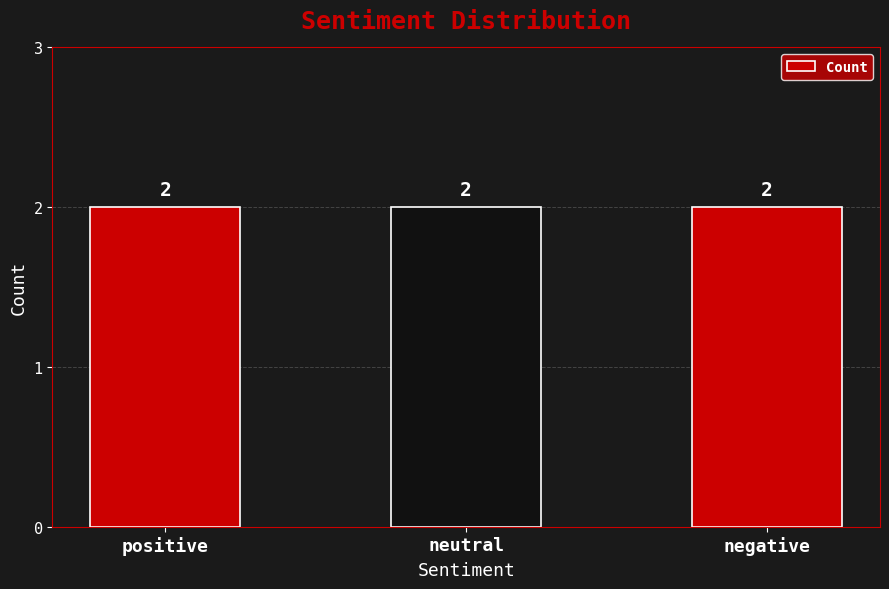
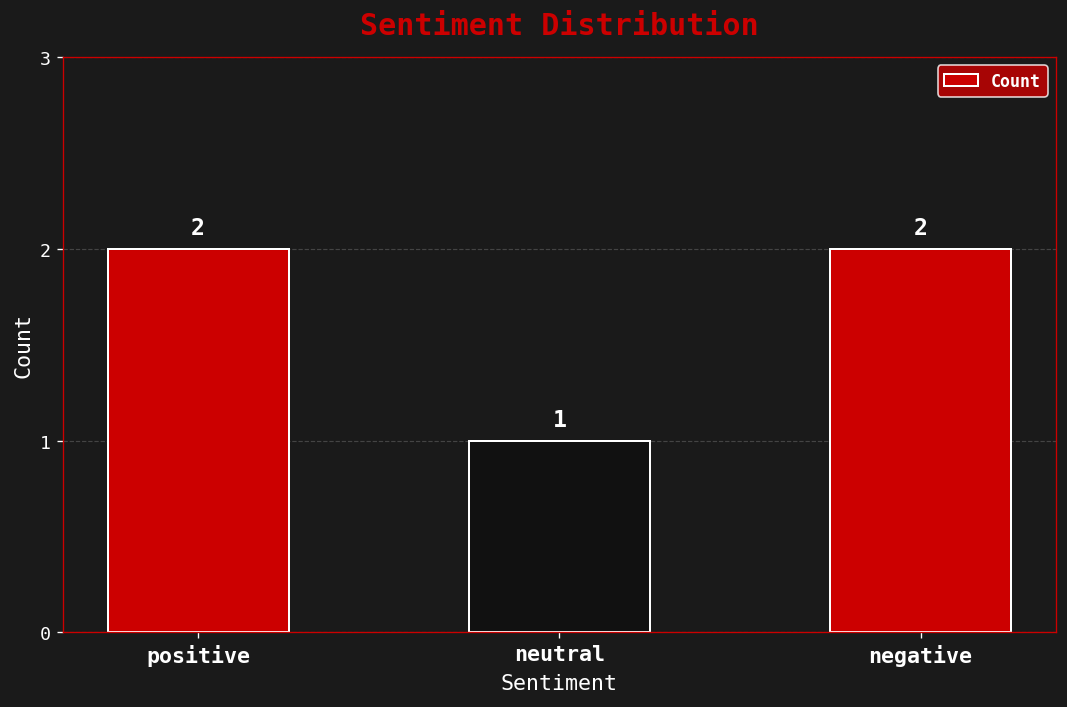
neutral: 2 -> 1
